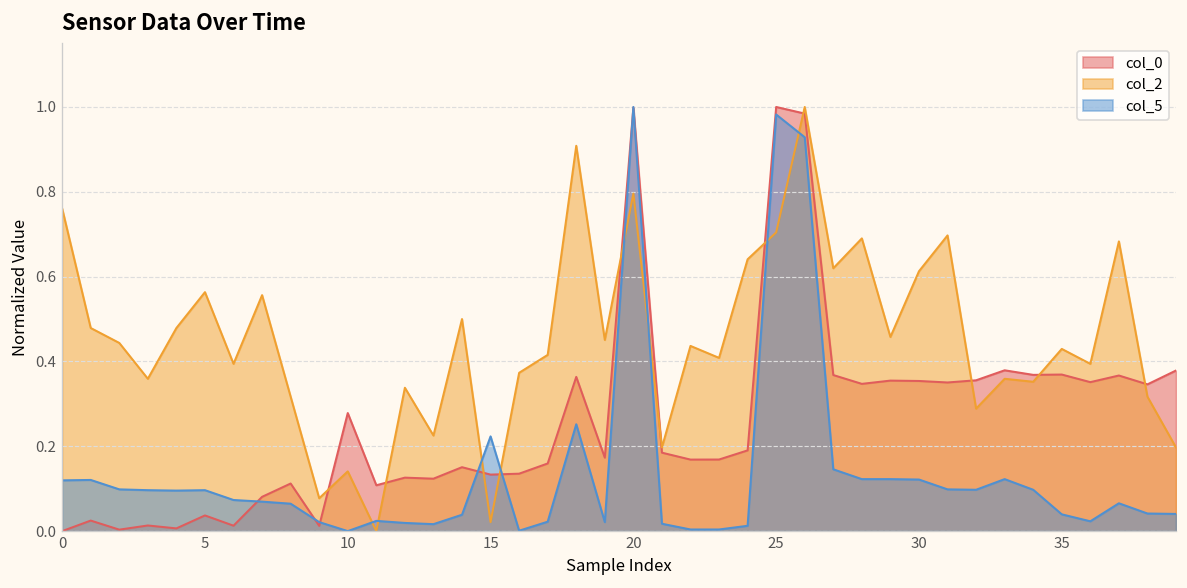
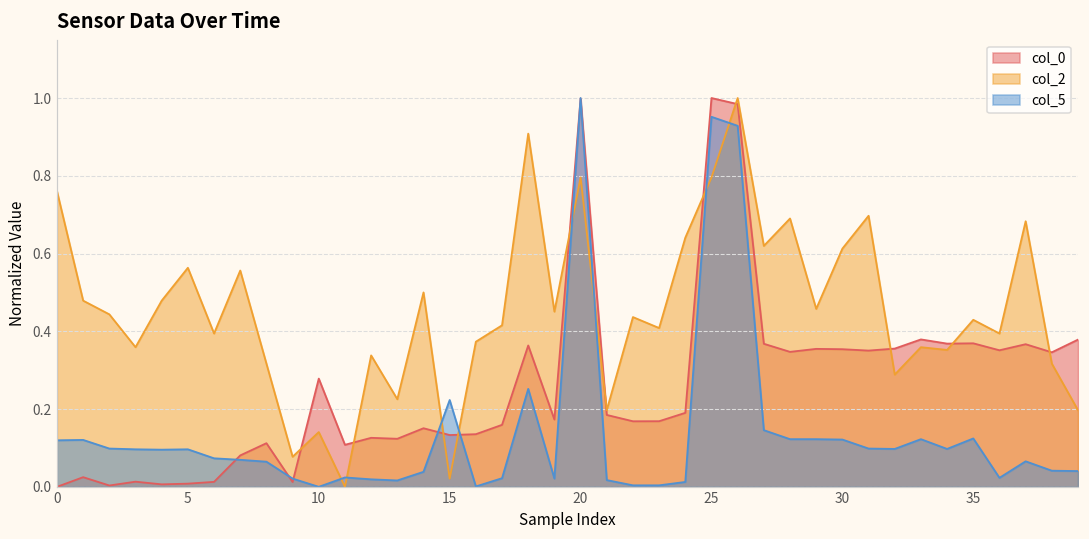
col_0, 5: 0.04 -> 0.01
col_2, 25: 0.70 -> 0.80
col_5, 25: 0.98 -> 0.95
col_5, 35: 0.04 -> 0.12
